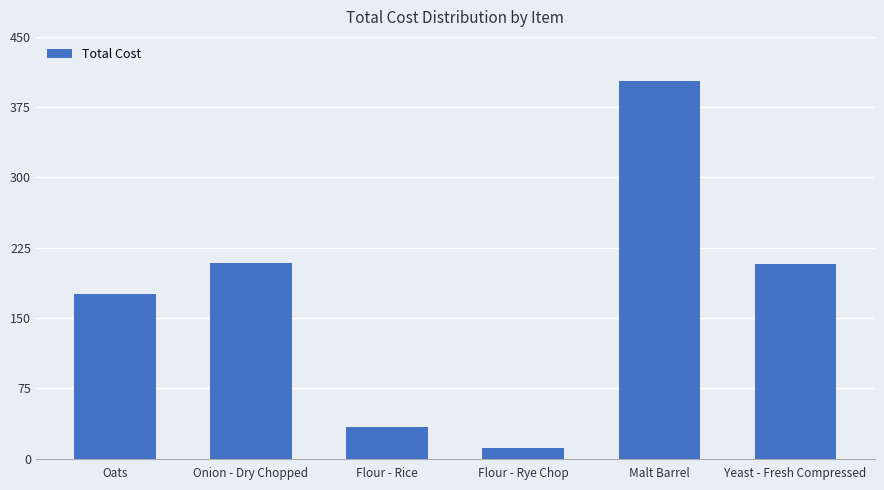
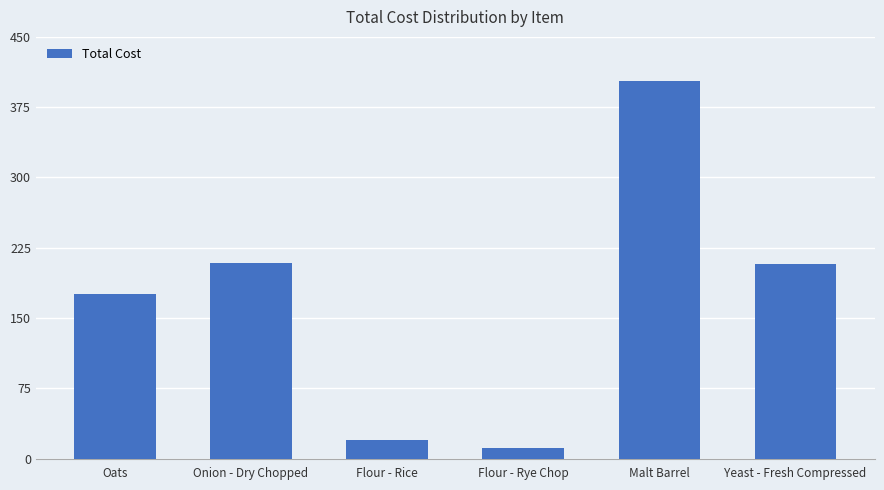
Flour - Rice: 30 -> 20
